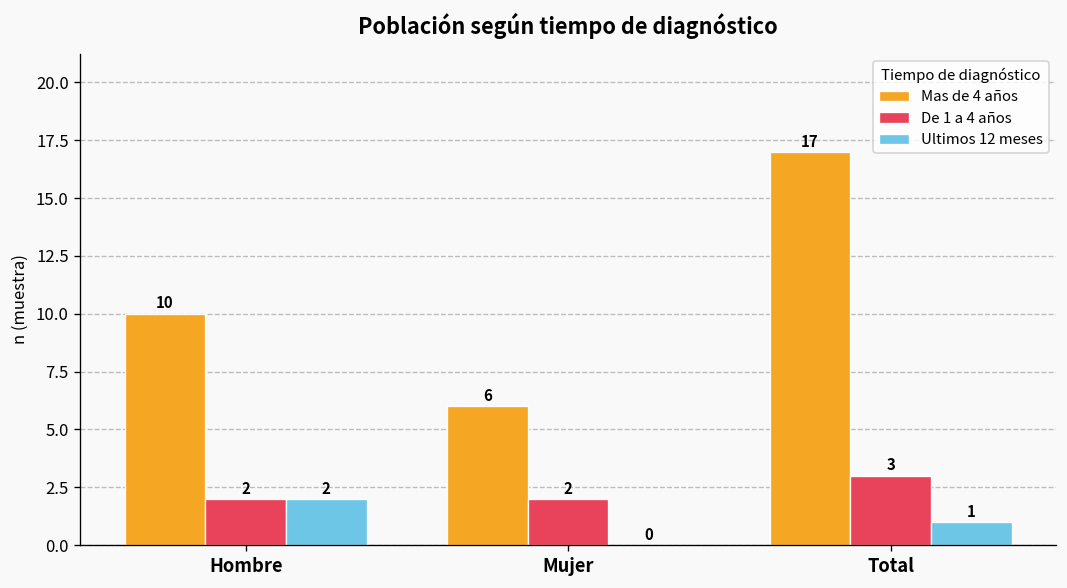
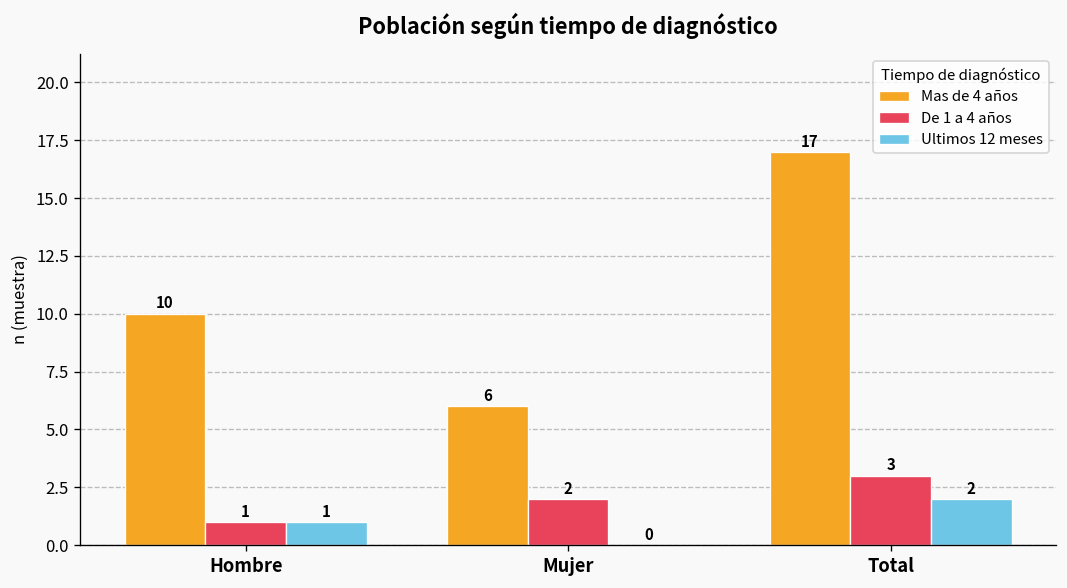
De 1 a 4 años, Hombre: 2 -> 1
Ultimos 12 meses, Hombre: 2 -> 1
Ultimos 12 meses, Total: 1 -> 2
